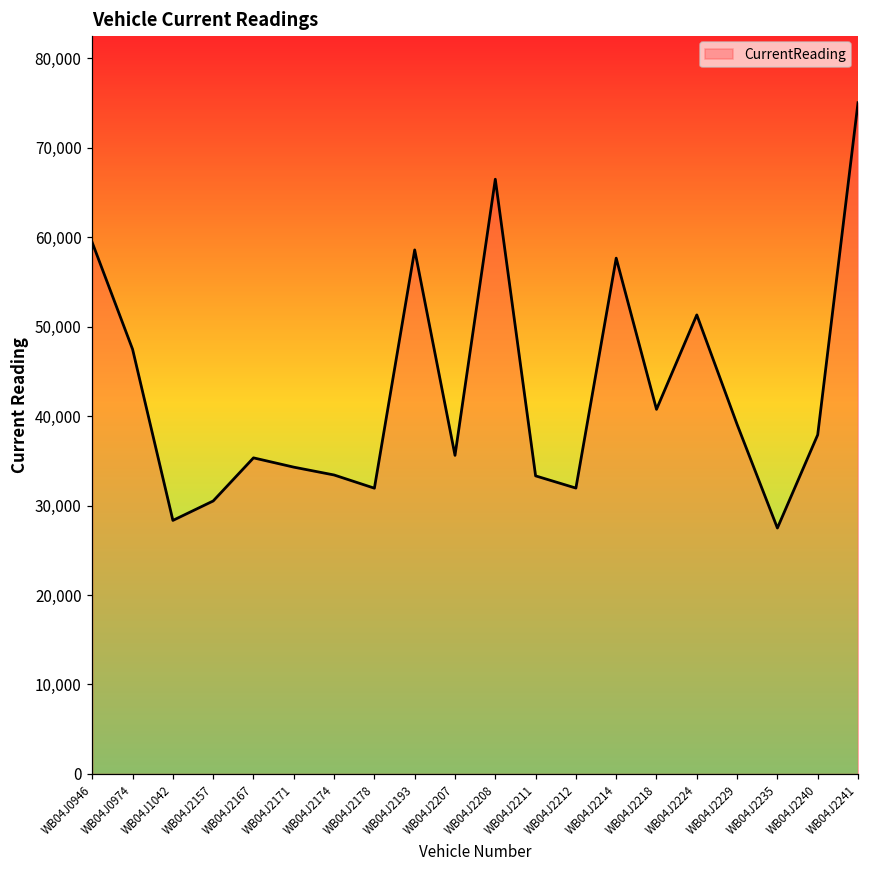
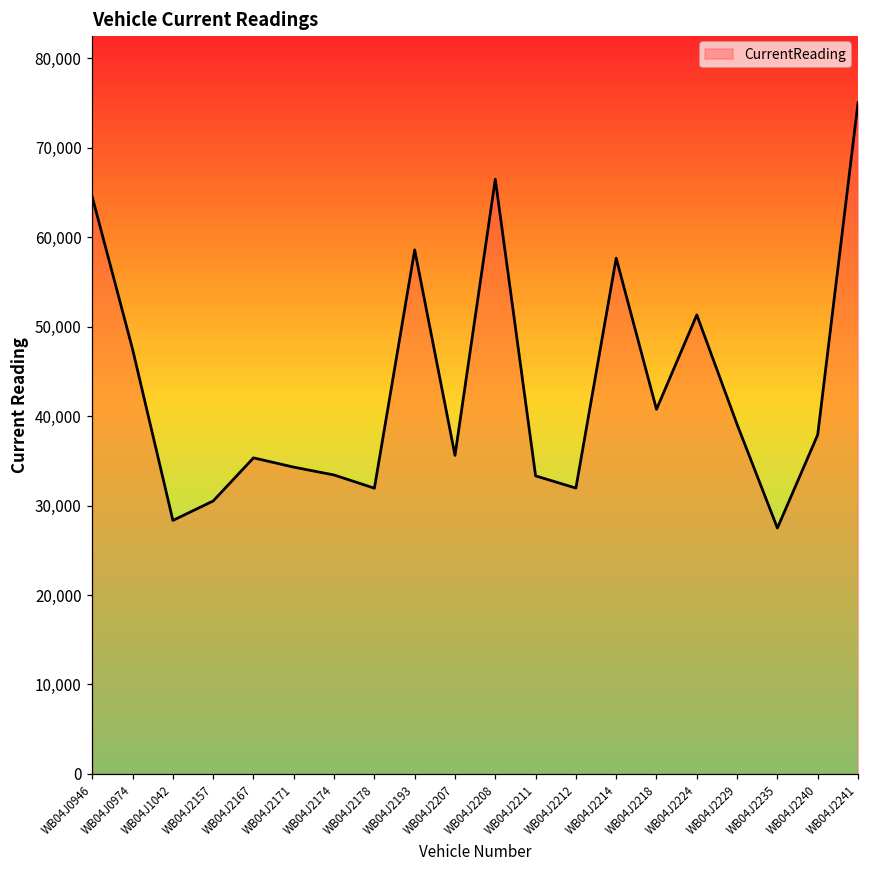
WB04J0946: 59,000 -> 64,000
